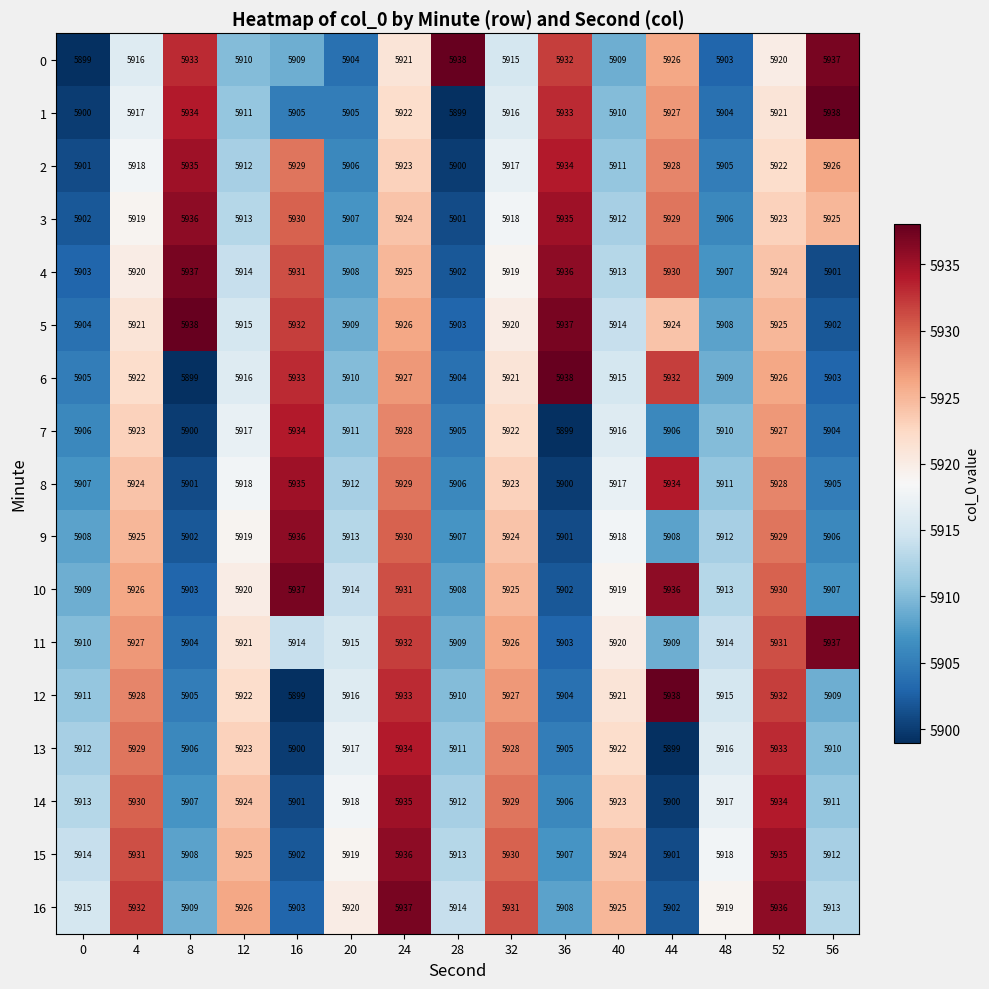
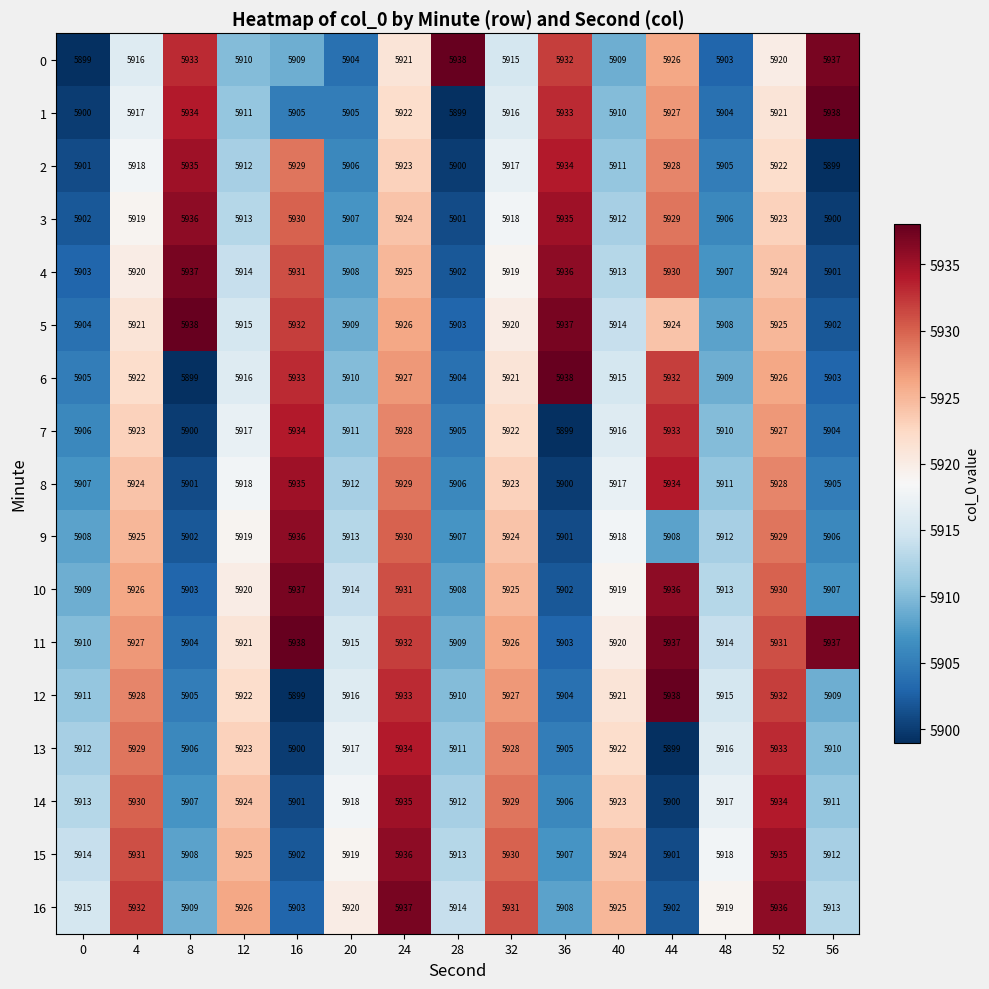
2, 56: 5926 -> 5899
3, 56: 5925 -> 5900
7, 44: 5906 -> 5933
11, 16: 5914 -> 5938
11, 44: 5909 -> 5937
